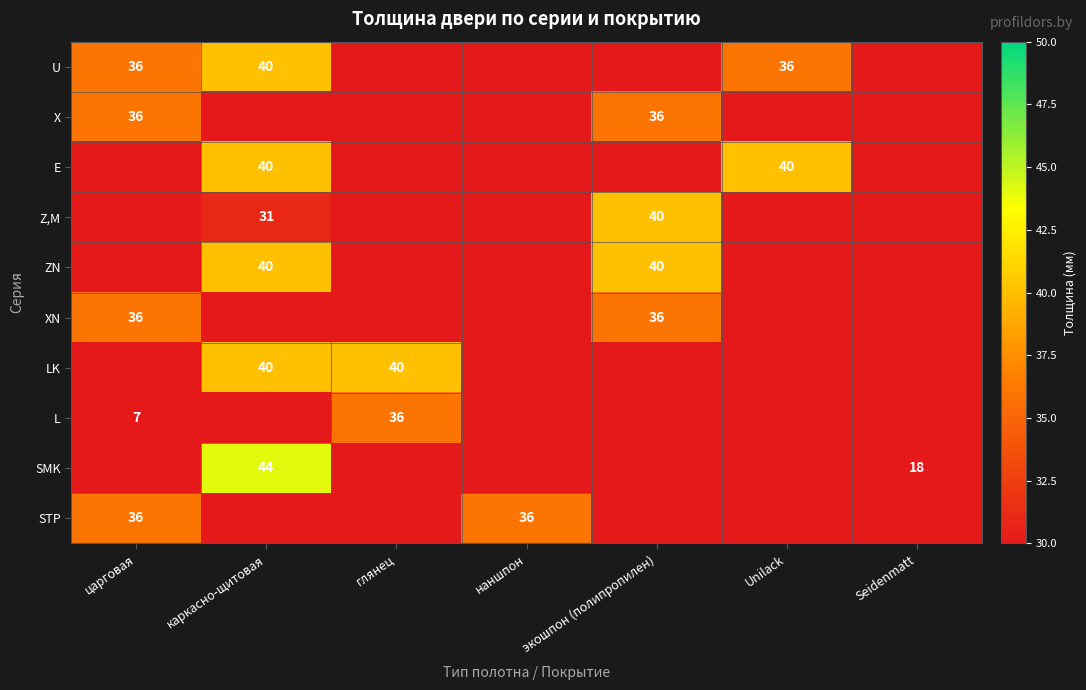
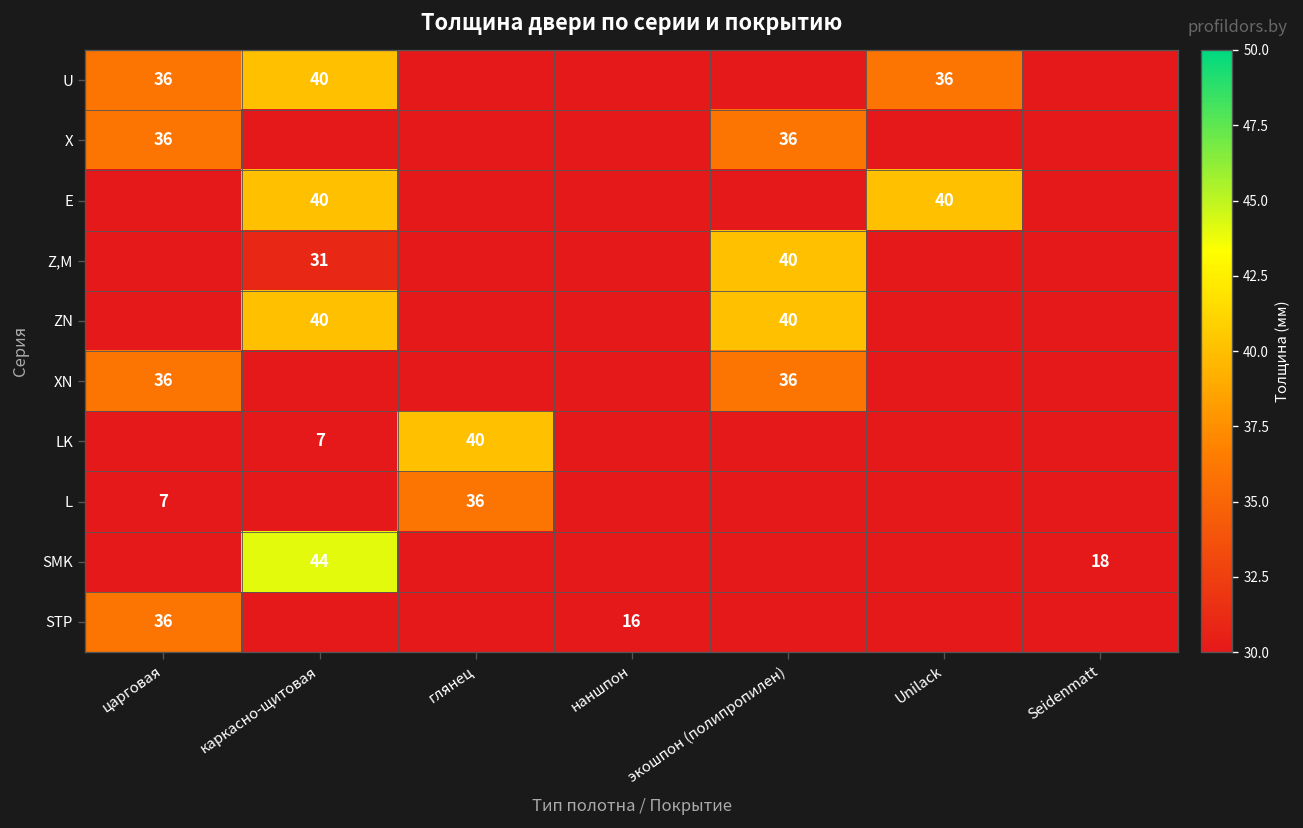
LK, каркасно-щитовая: 40 -> 7
STP, наншпон: 36 -> 16
